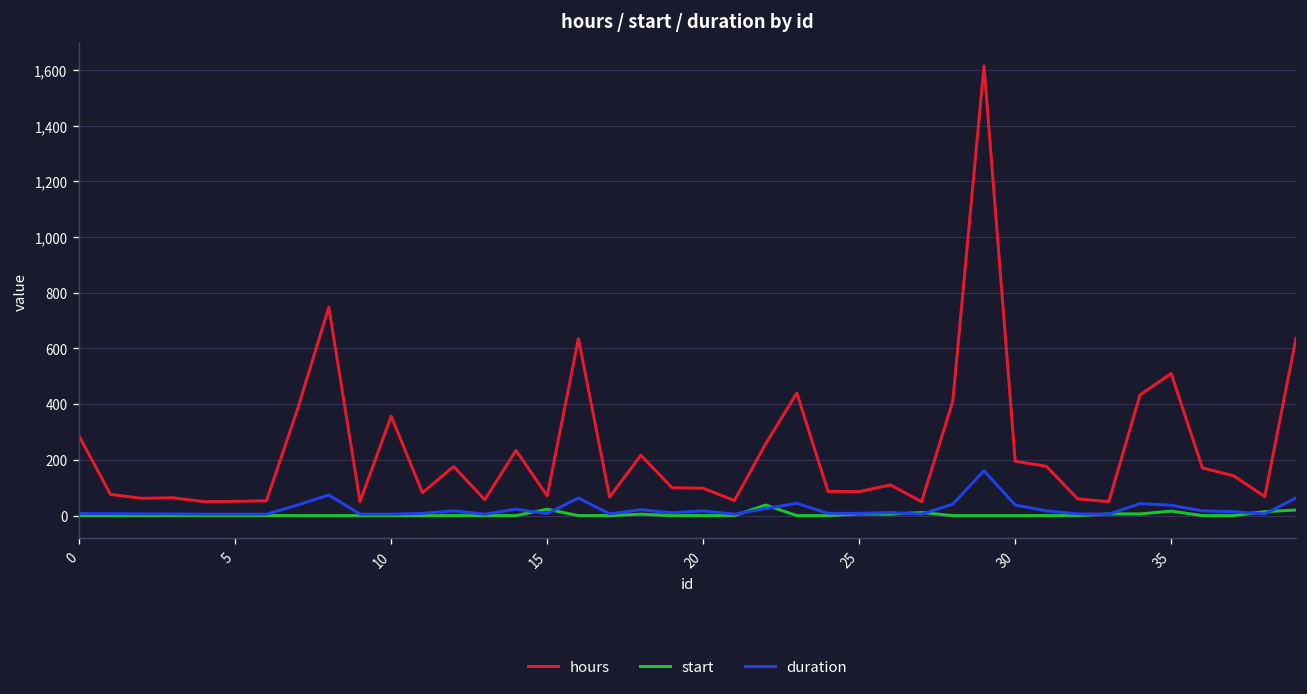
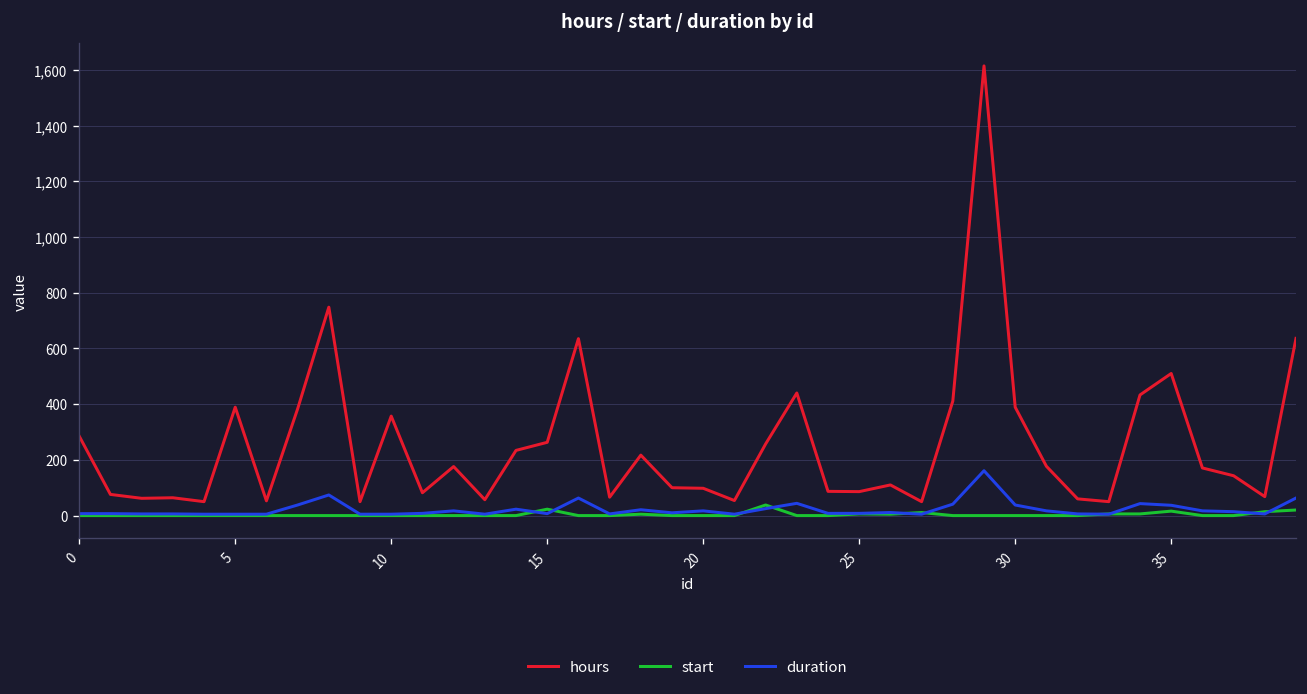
hours, 5: 50 -> 390
hours, 15: 70 -> 260
hours, 30: 200 -> 390
